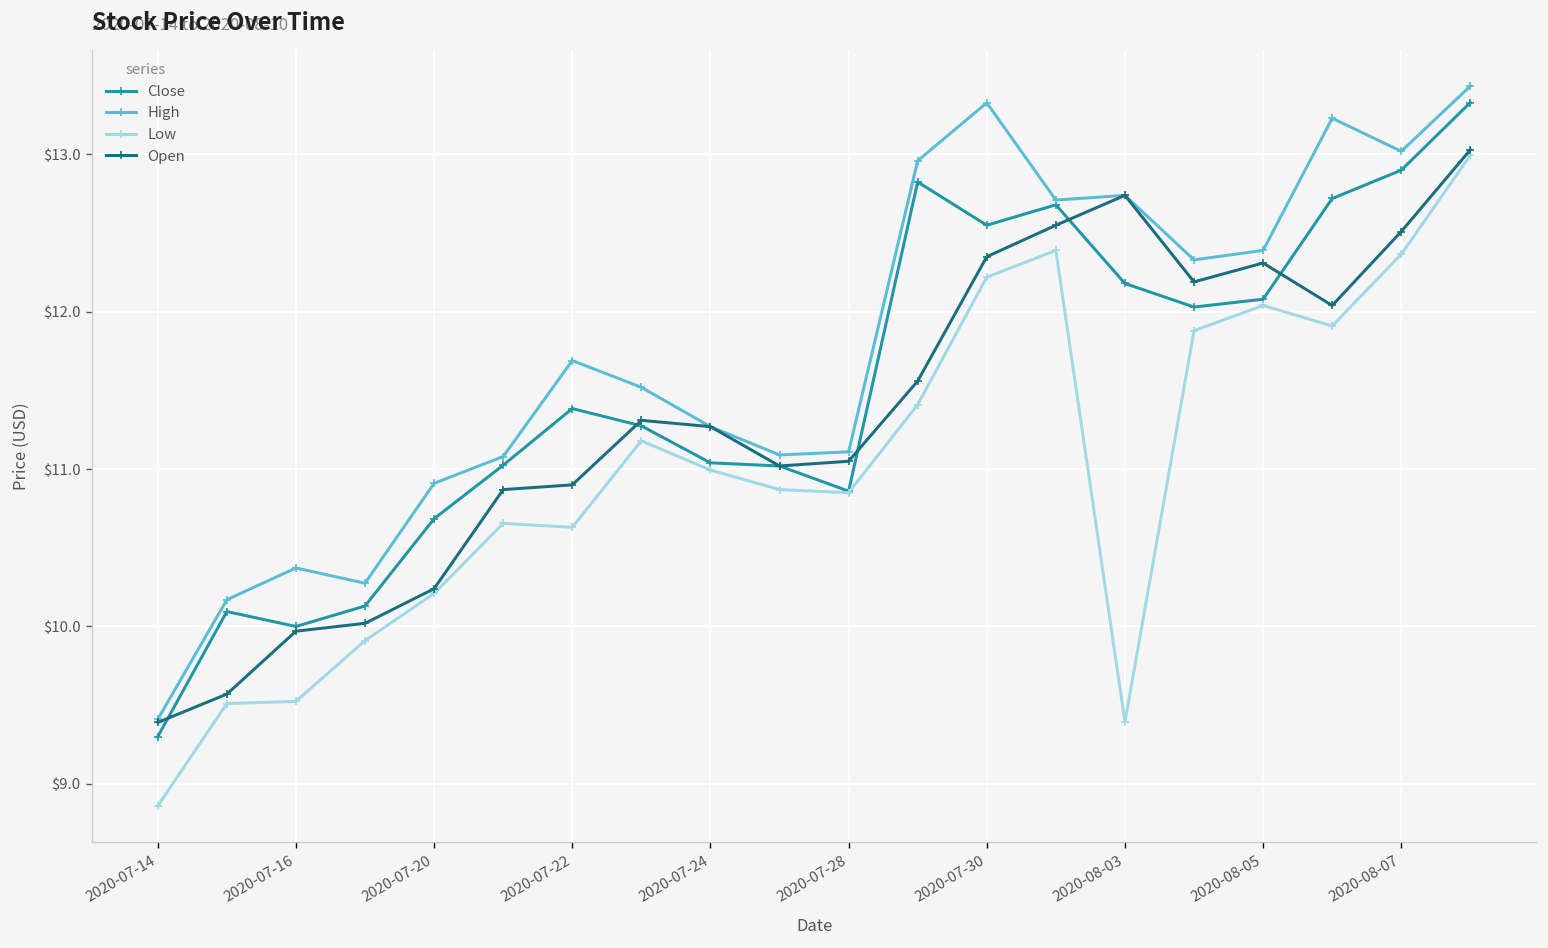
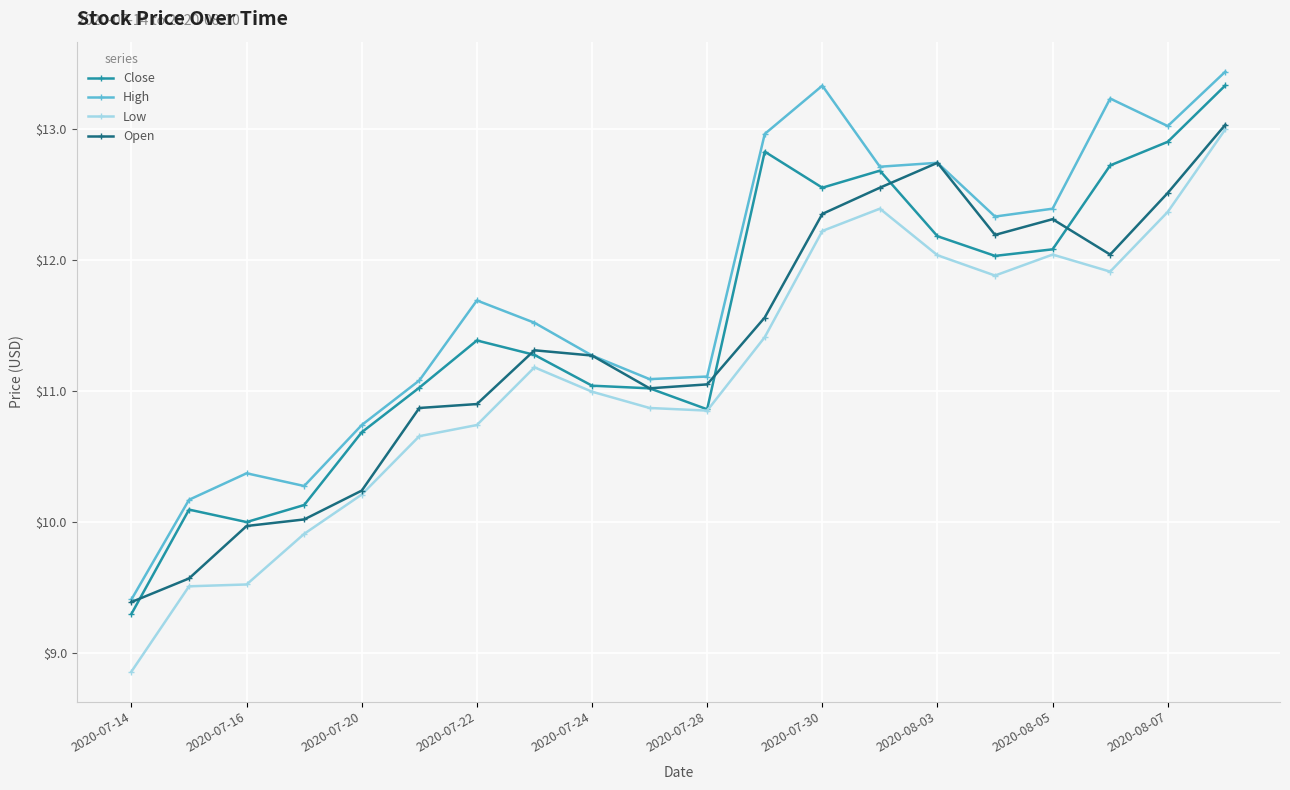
High, 2020-07-20: $10.91 -> $10.74
Low, 2020-07-22: $10.63 -> $10.74
Low, 2020-08-03: $9.39 -> $12.03
